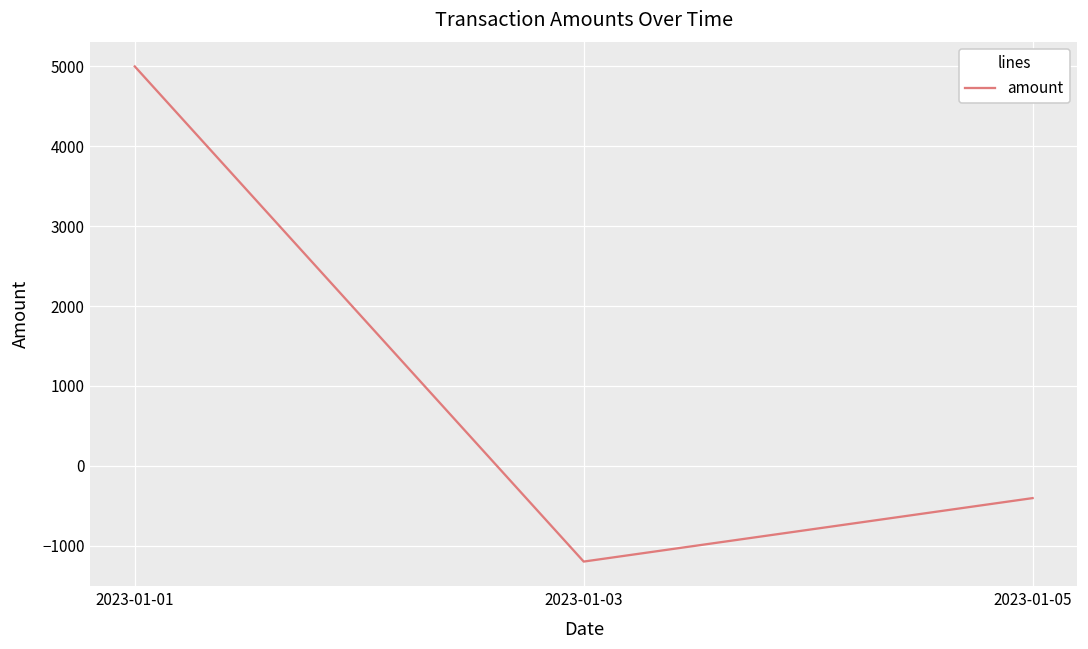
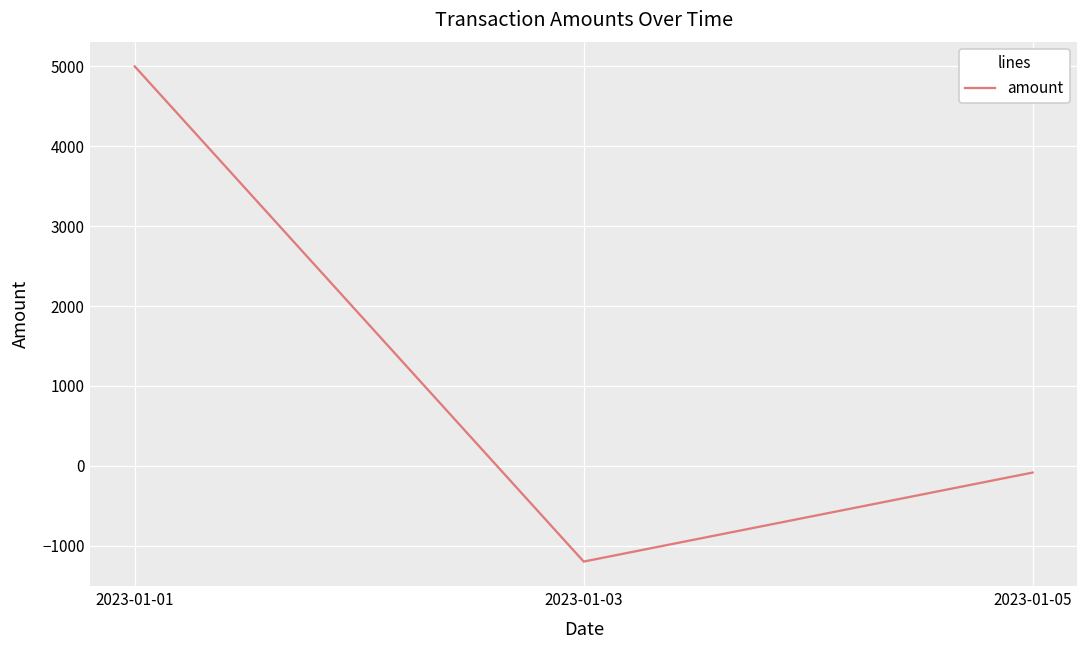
2023-01-05: -400 -> -100
